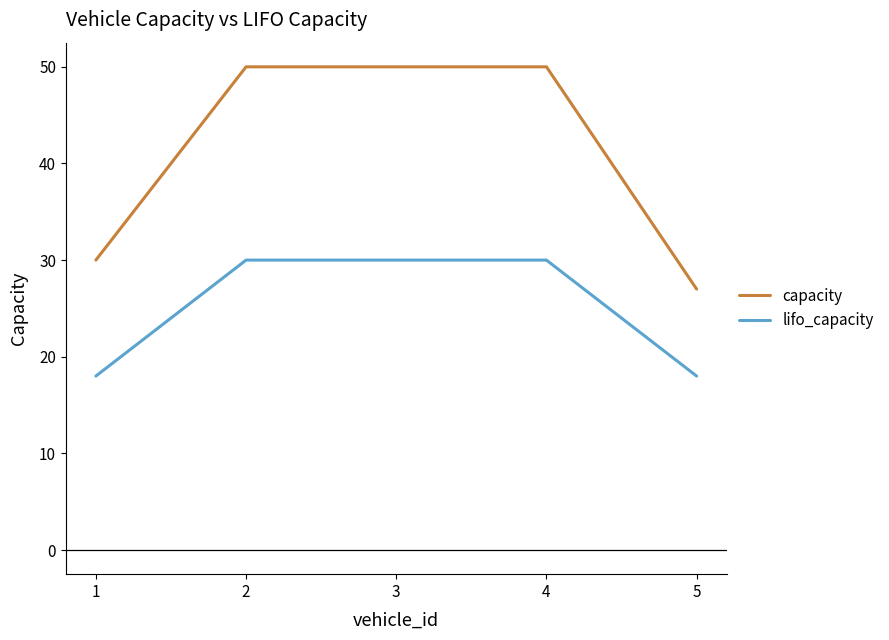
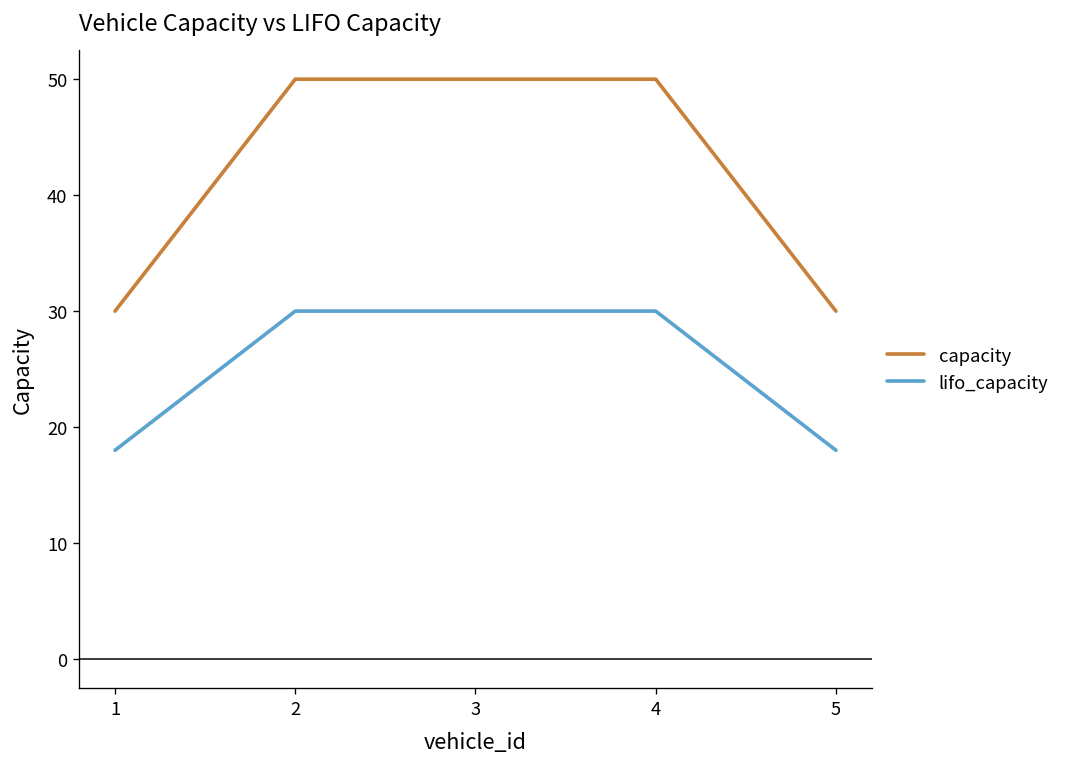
capacity, 5: 27 -> 30
